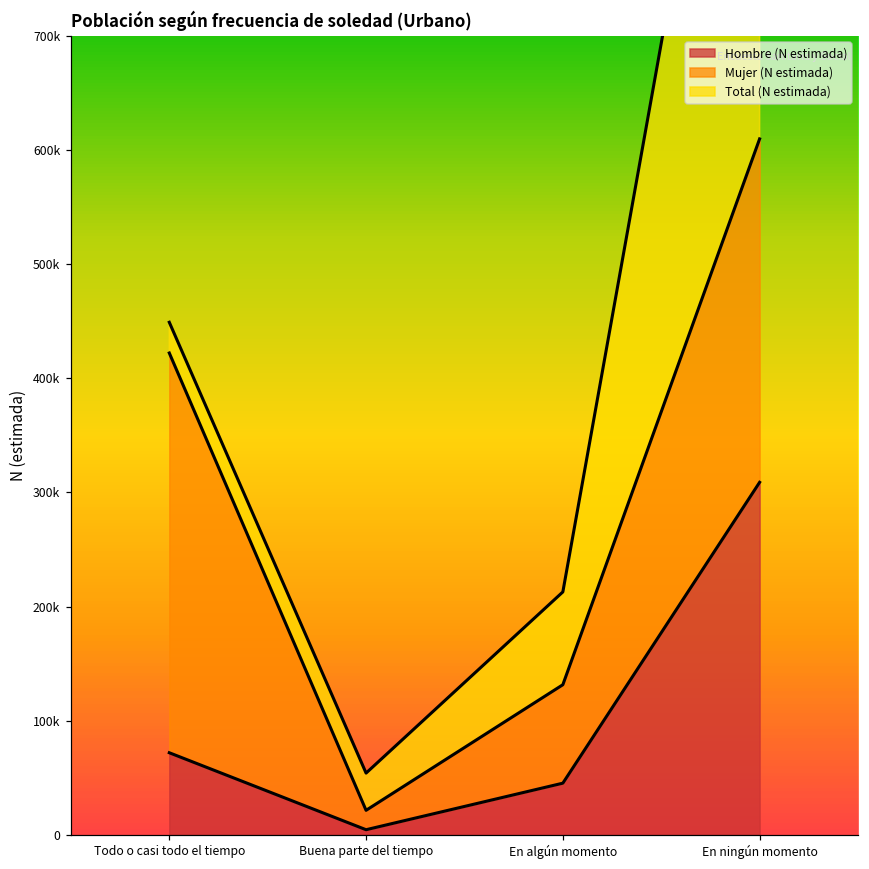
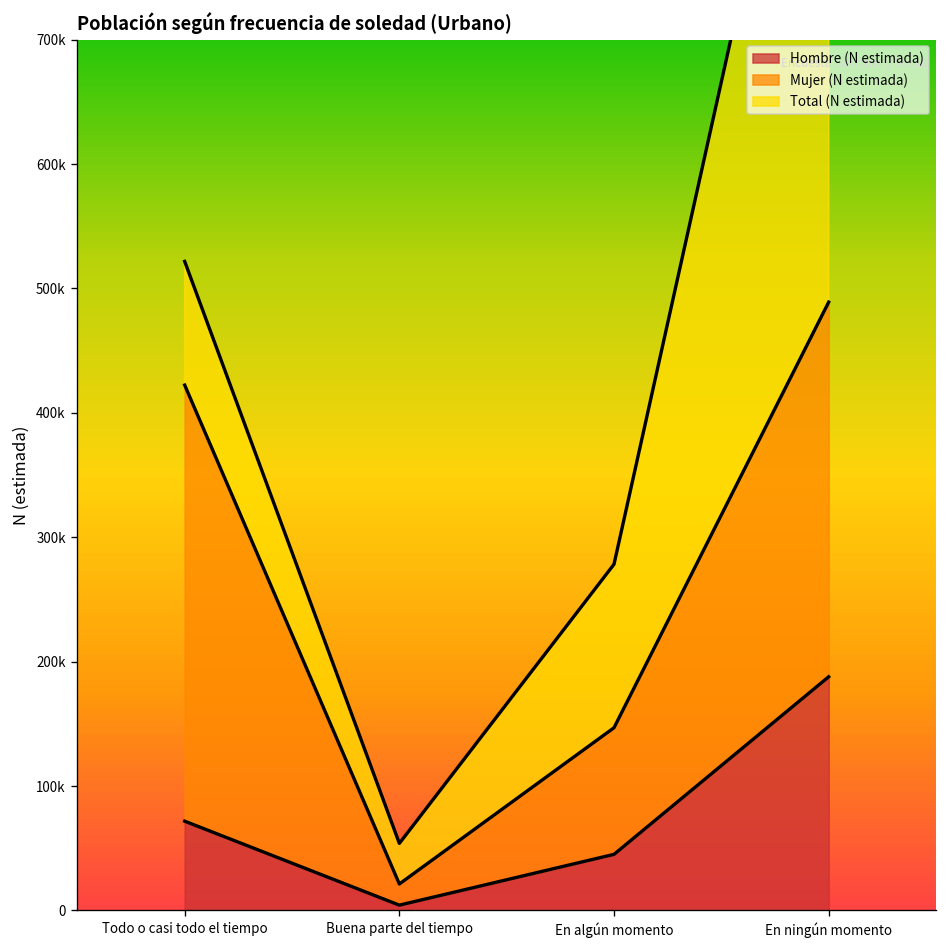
Total (N estimada), Todo o casi todo el tiempo: 27000 -> 99000
Mujer (N estimada), En algún momento: 86000 -> 102000
Total (N estimada), En algún momento: 81000 -> 131000
Hombre (N estimada), En ningún momento: 309000 -> 188000
